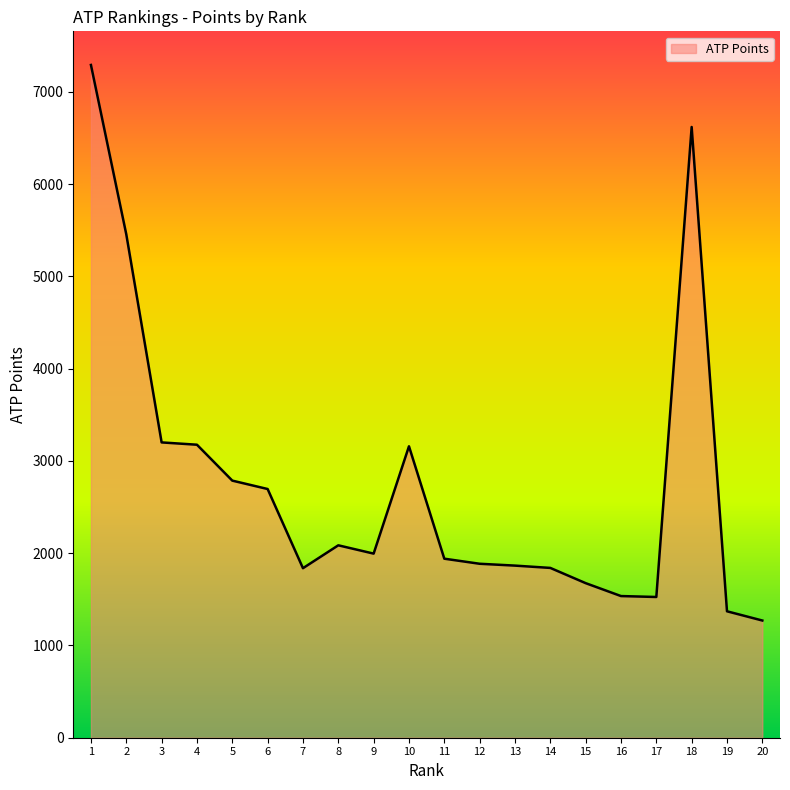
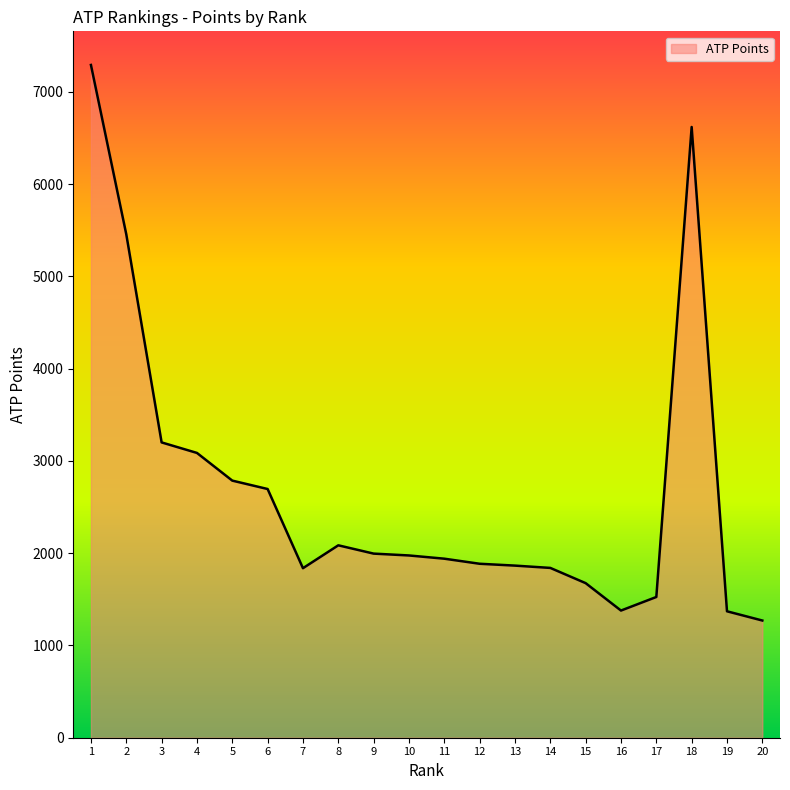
4: 3200 -> 3100
10: 3200 -> 2000
16: 1500 -> 1400
